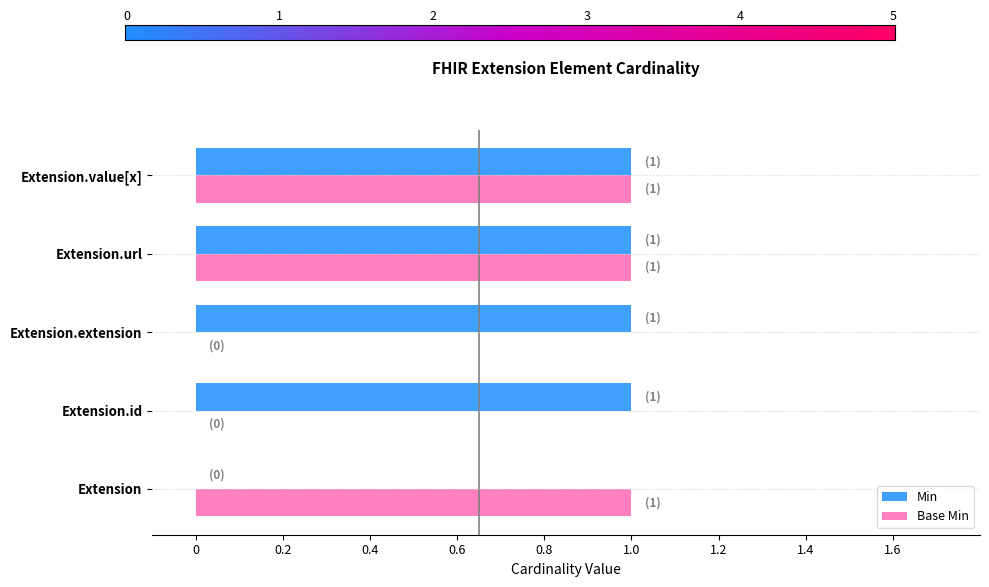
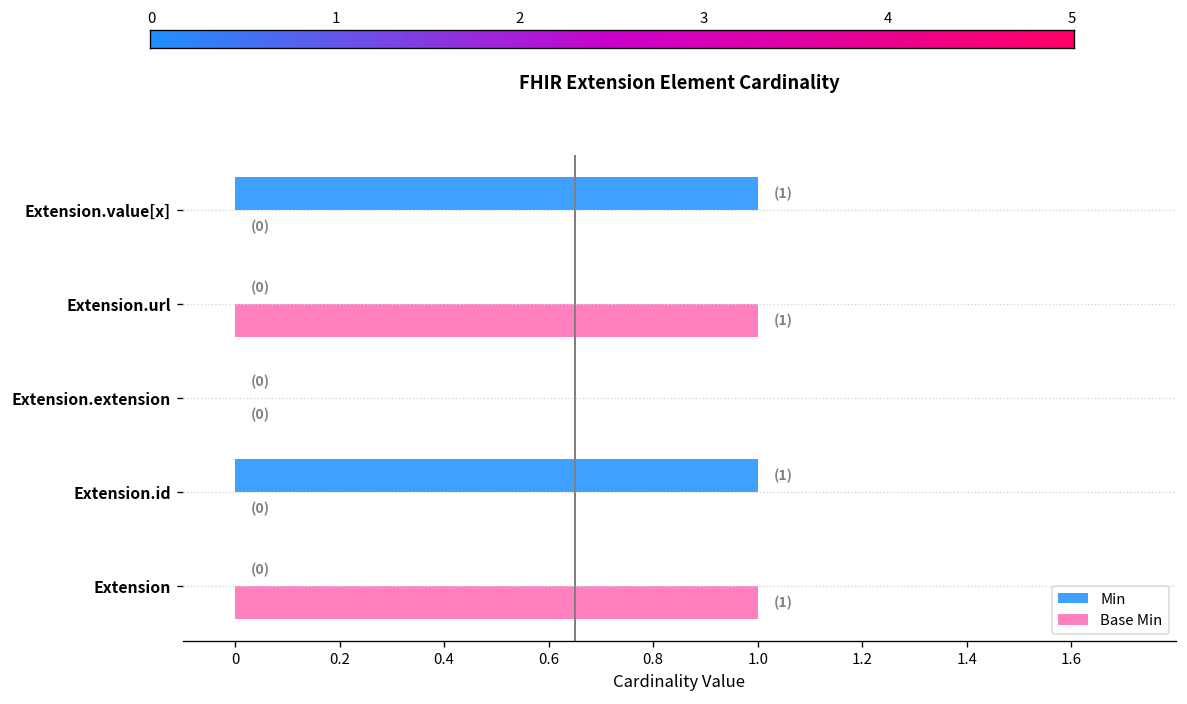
Base Min, Extension.value[x]: (1) -> (0)
Min, Extension.url: (1) -> (0)
Min, Extension.extension: (1) -> (0)
